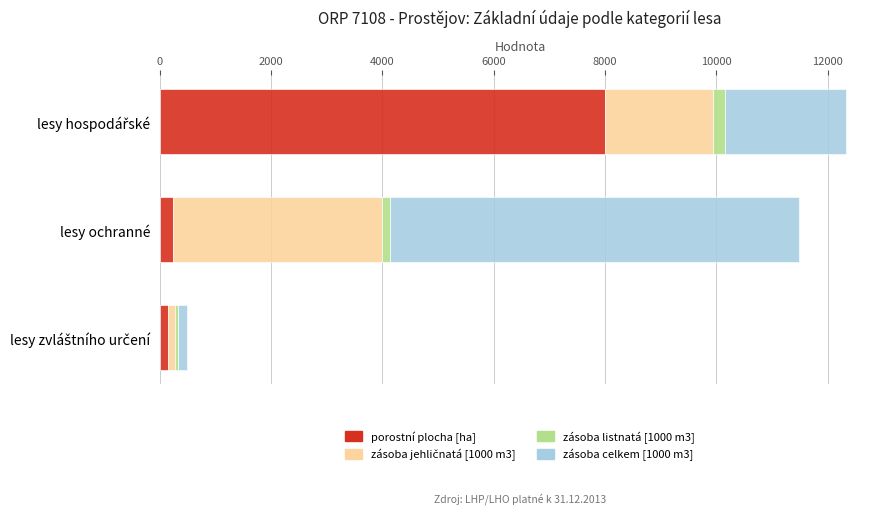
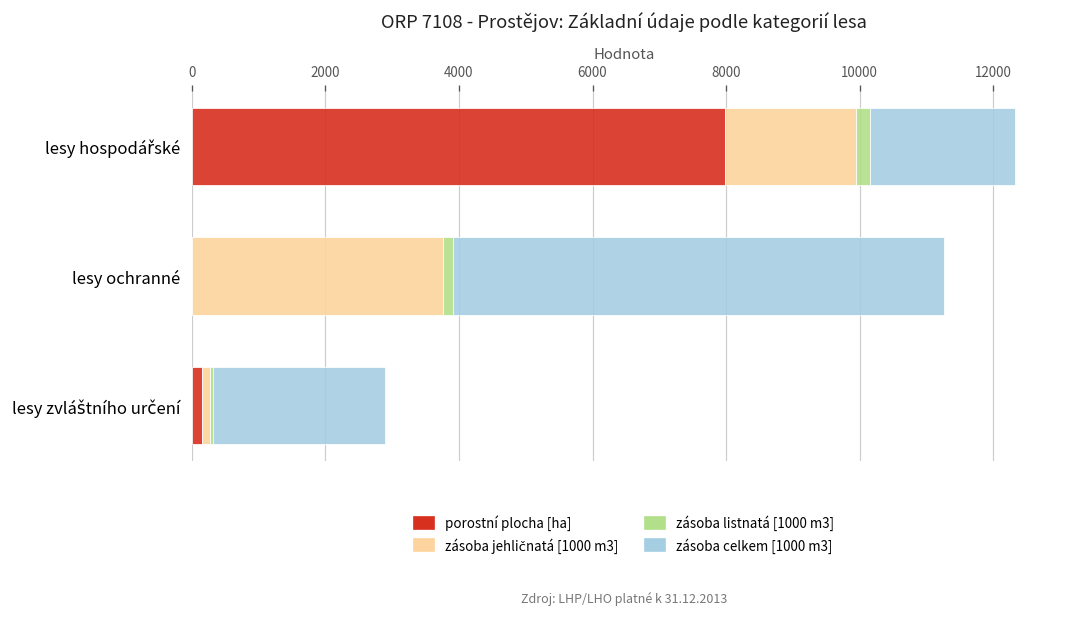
porostní plocha [ha], lesy ochranné: 200 -> 0
zásoba celkem [1000 m3], lesy zvláštního určení: 200 -> 2600
